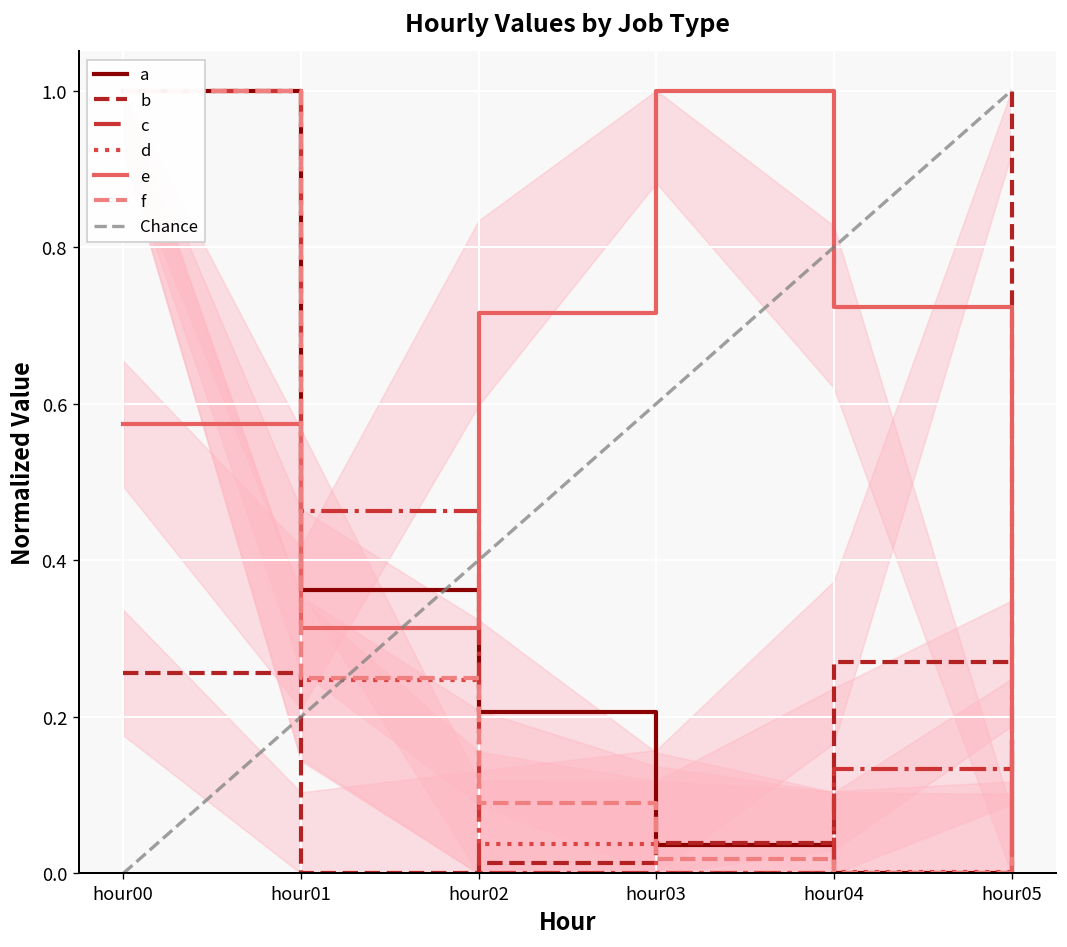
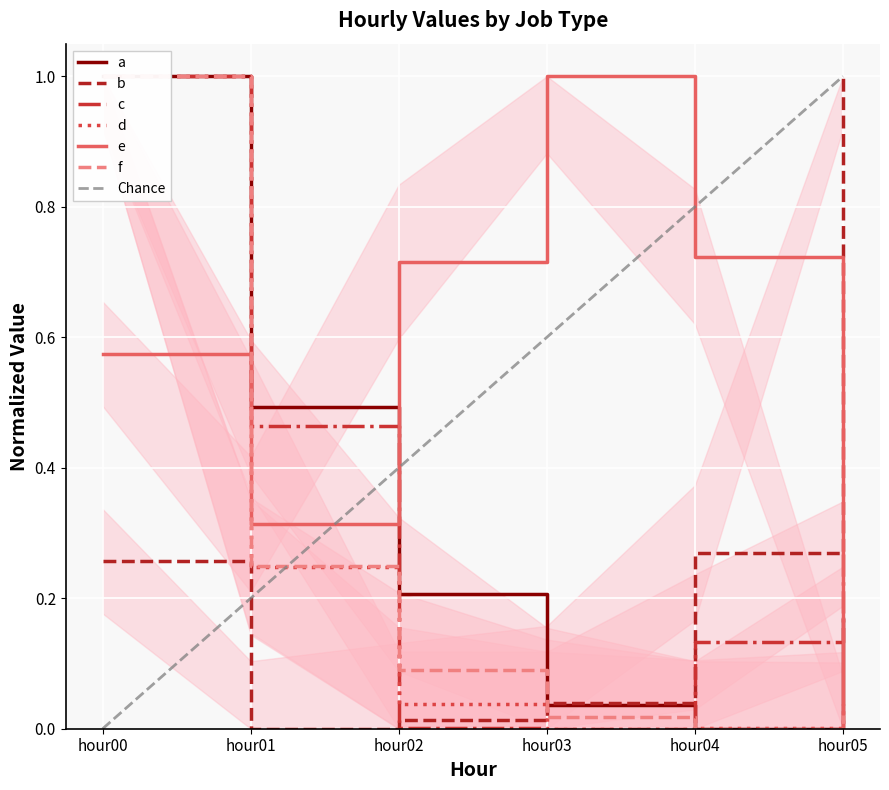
a, hour01: 0.36 -> 0.49
